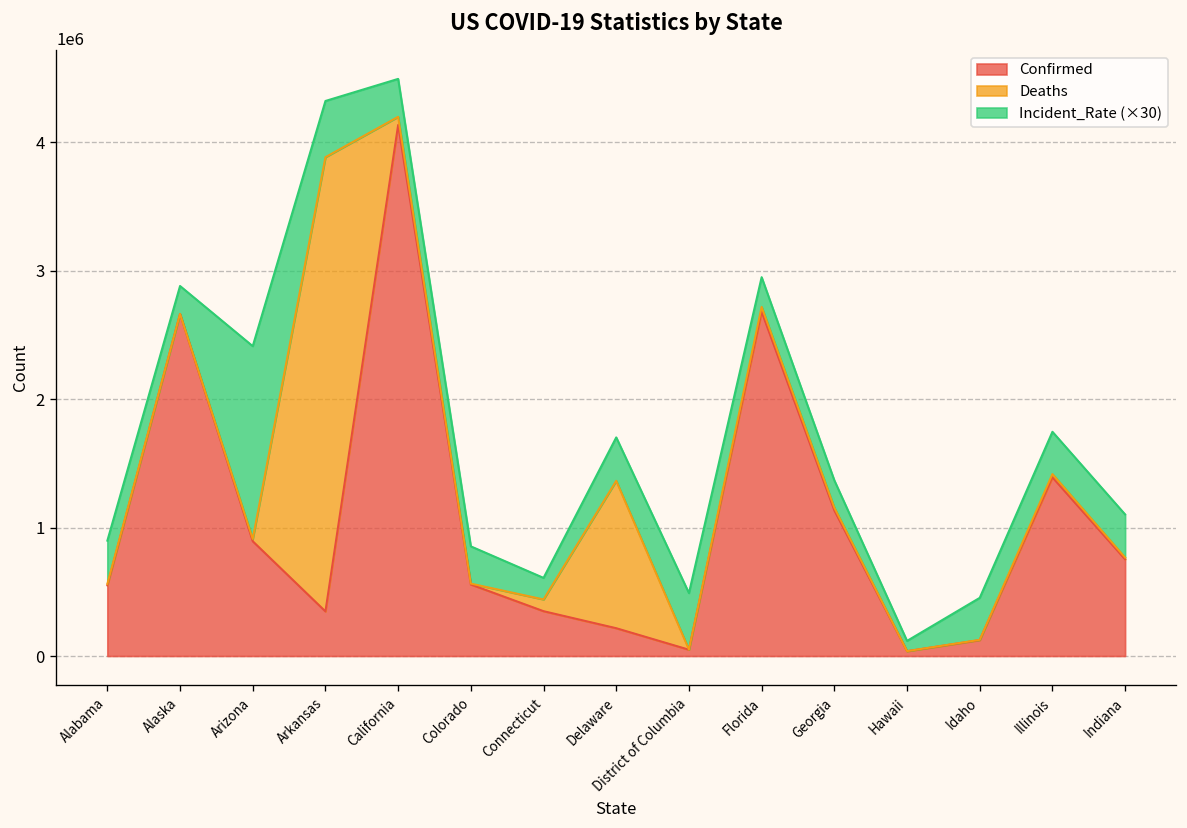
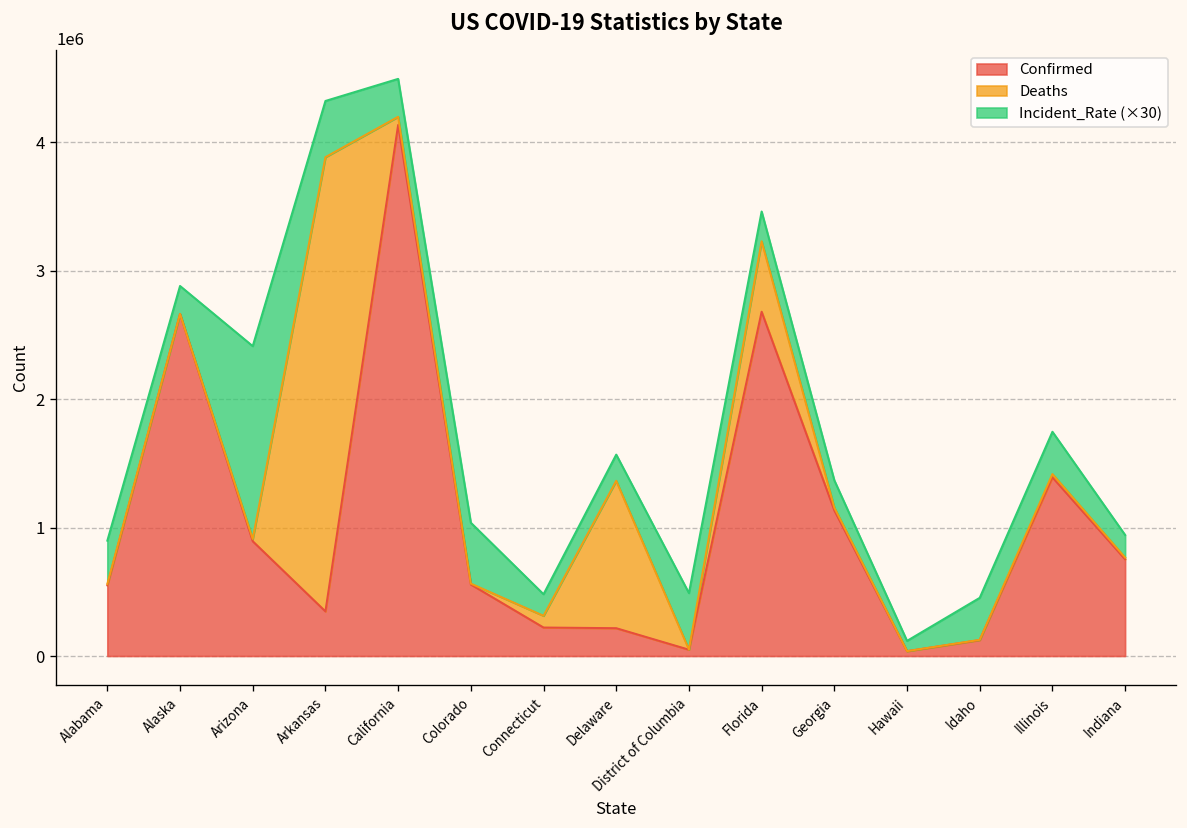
Incident_Rate (×30), Colorado: 290000 -> 470000
Confirmed, Connecticut: 350000 -> 220000
Incident_Rate (×30), Delaware: 340000 -> 200000
Deaths, Florida: 40000 -> 550000
Incident_Rate (×30), Indiana: 340000 -> 180000
